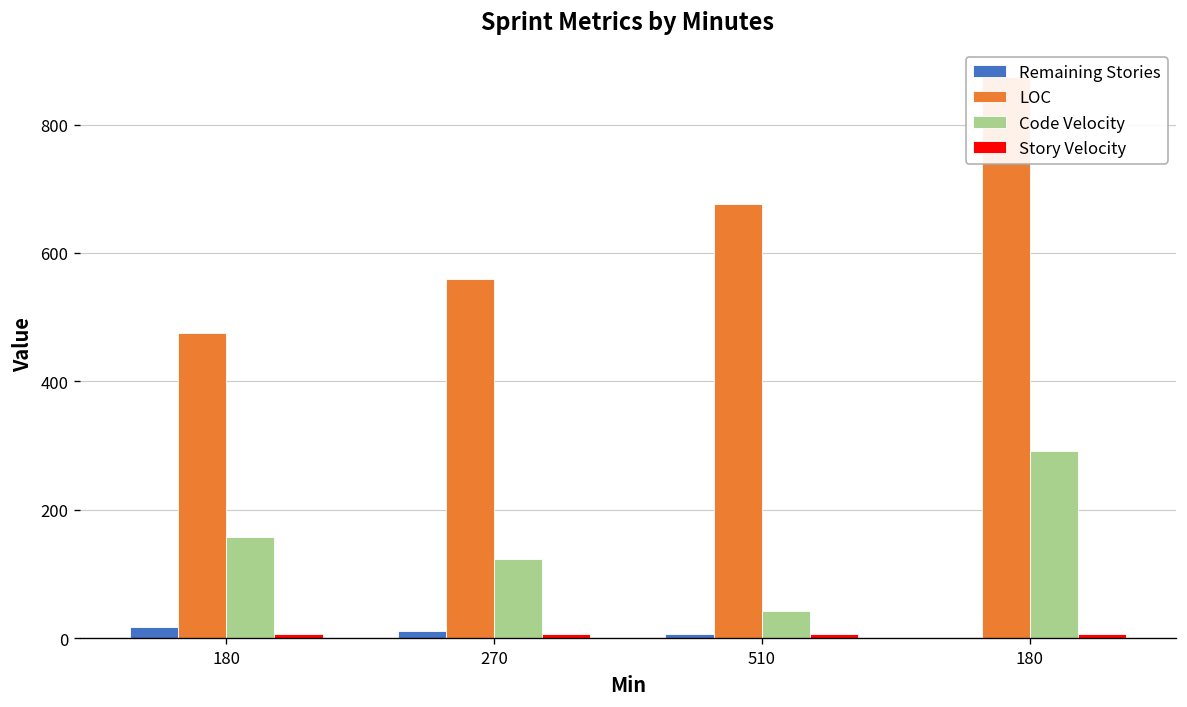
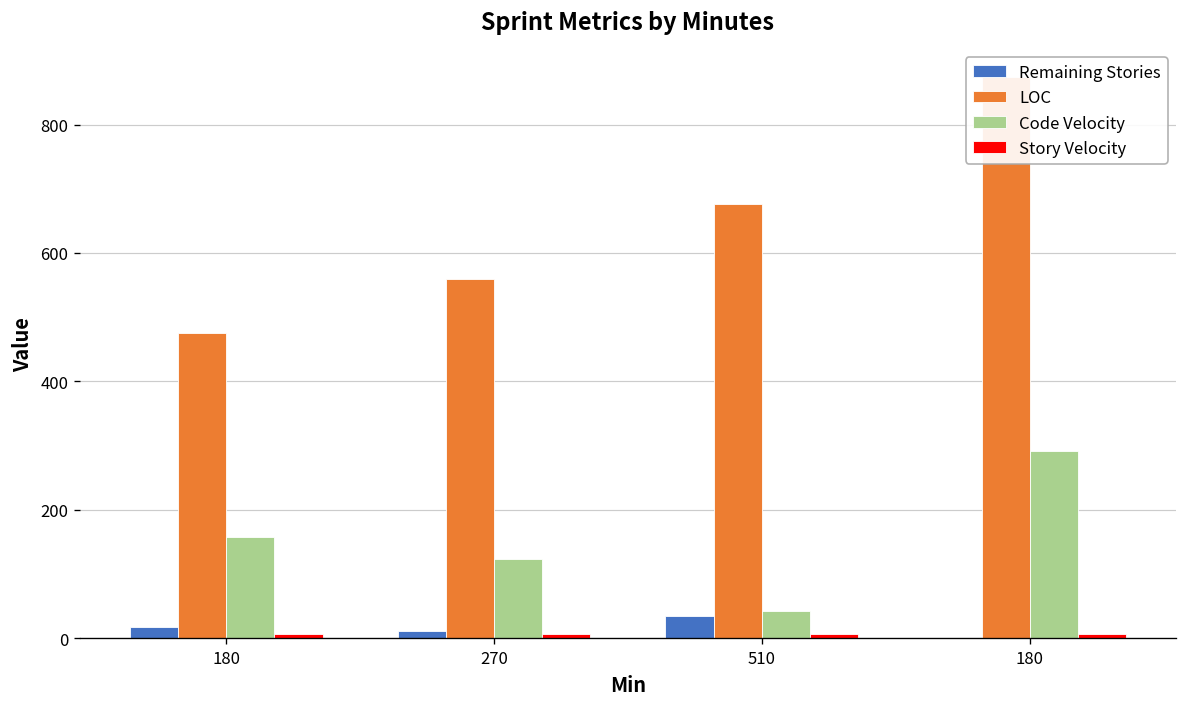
Remaining Stories, 510: 10 -> 40
